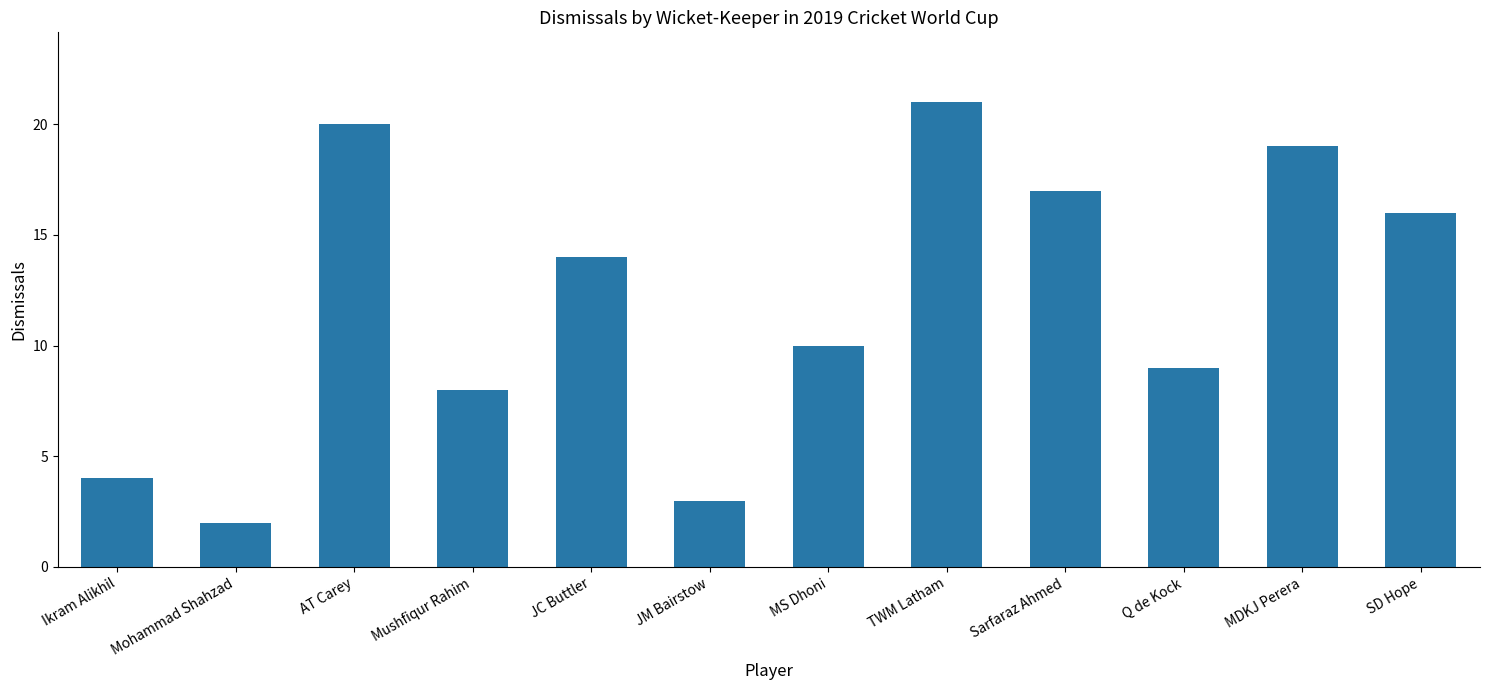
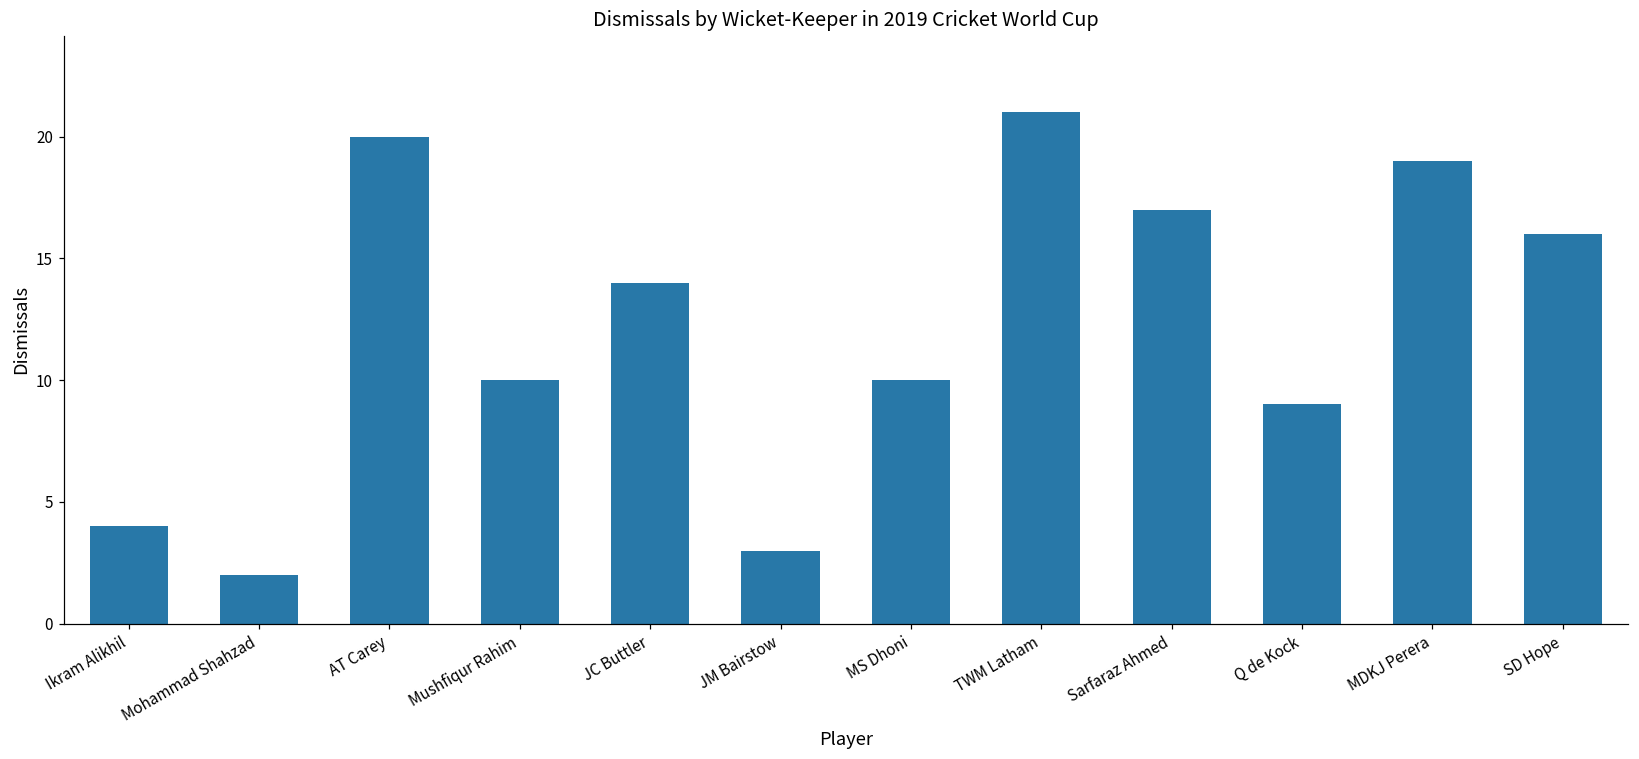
Mushfiqur Rahim: 8 -> 10
